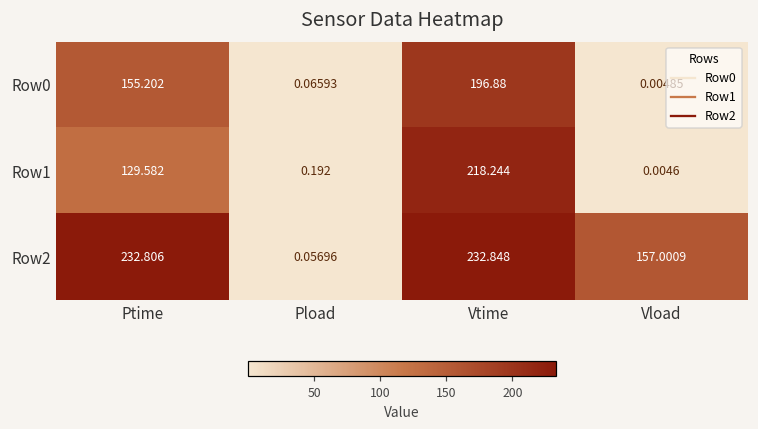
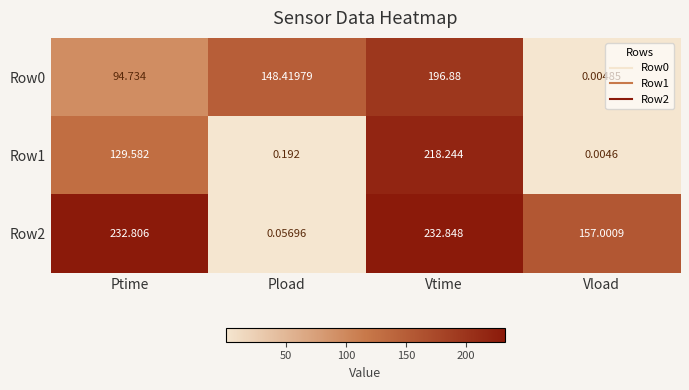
Row0, Ptime: 155.202 -> 94.734
Row0, Pload: 0.06593 -> 148.41979
